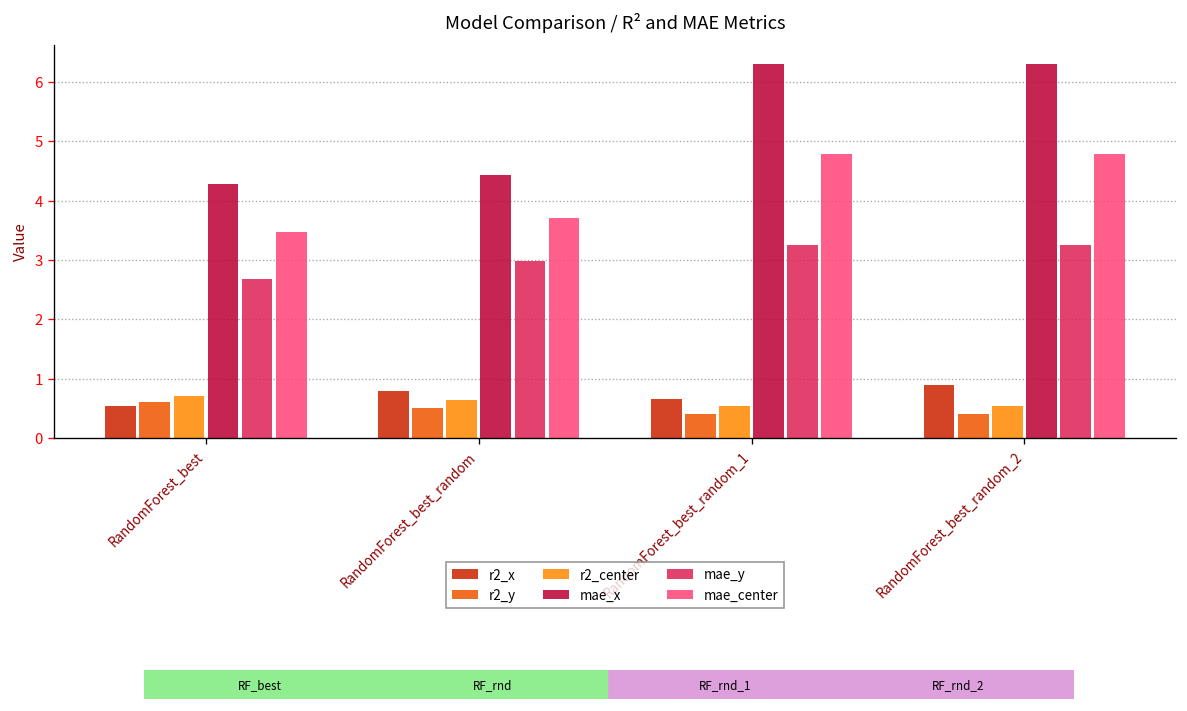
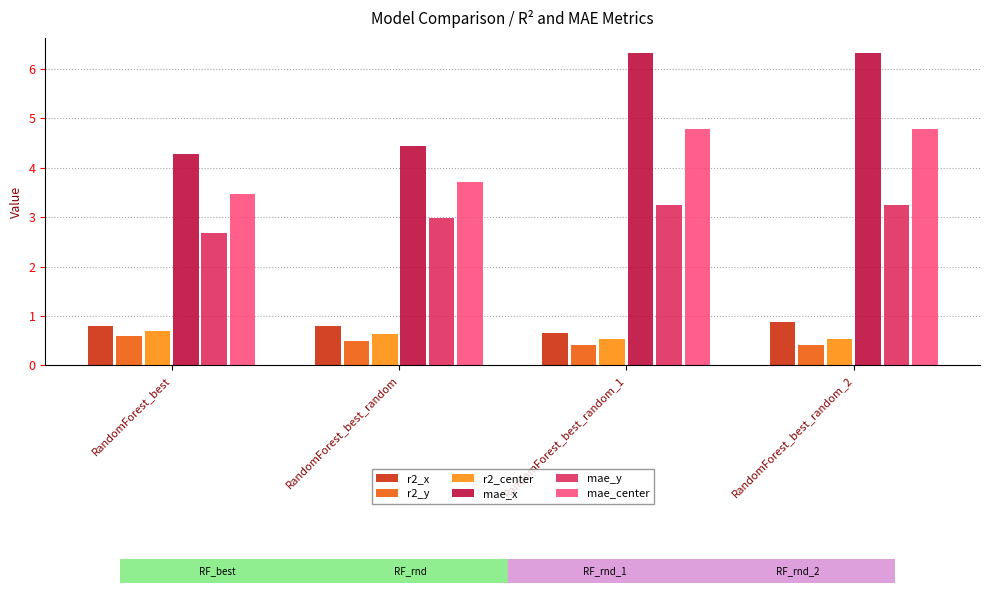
r2_x, RandomForest_best: 0.5 -> 0.8
